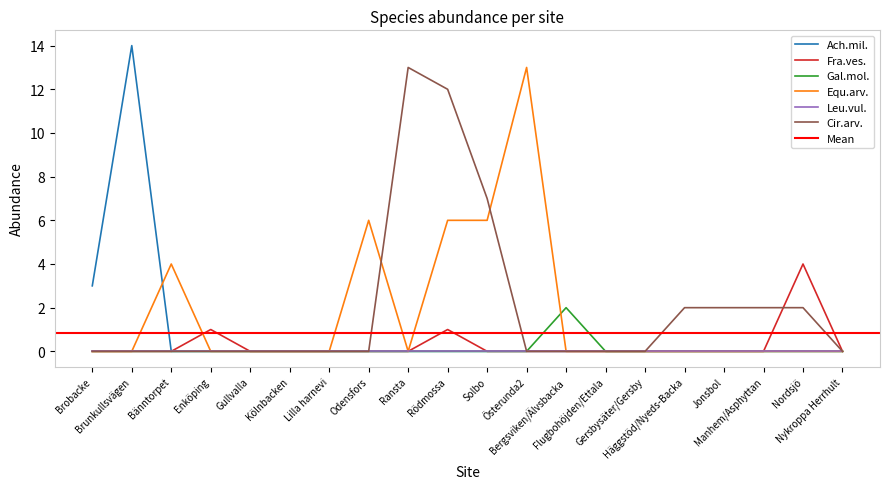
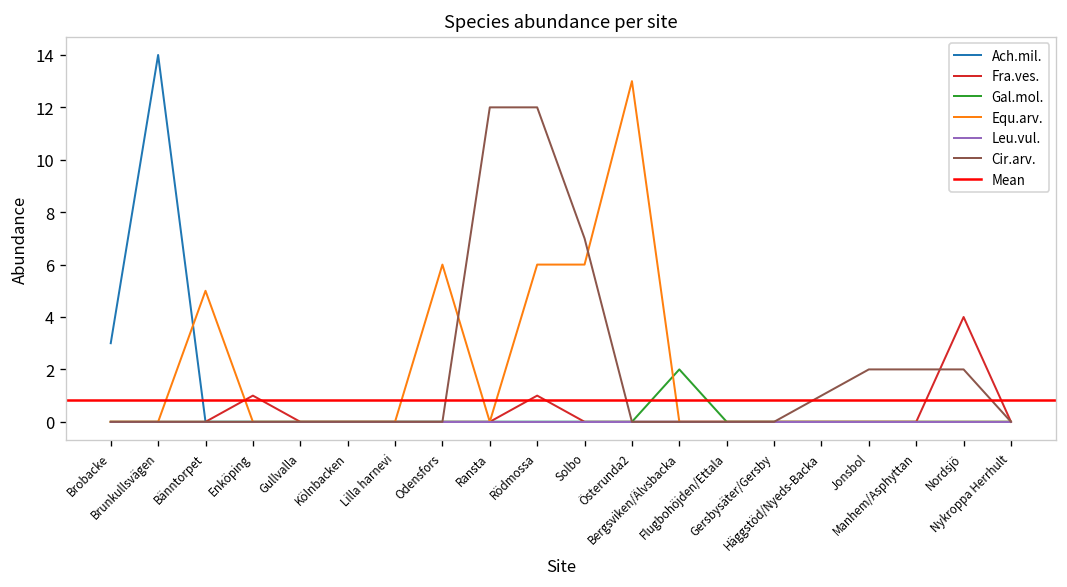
Equ.arv., Bänntorpet: 4 -> 5
Cir.arv., Ransta: 13 -> 12
Cir.arv., Häggstöd/Nyeds-Backa: 2 -> 1
